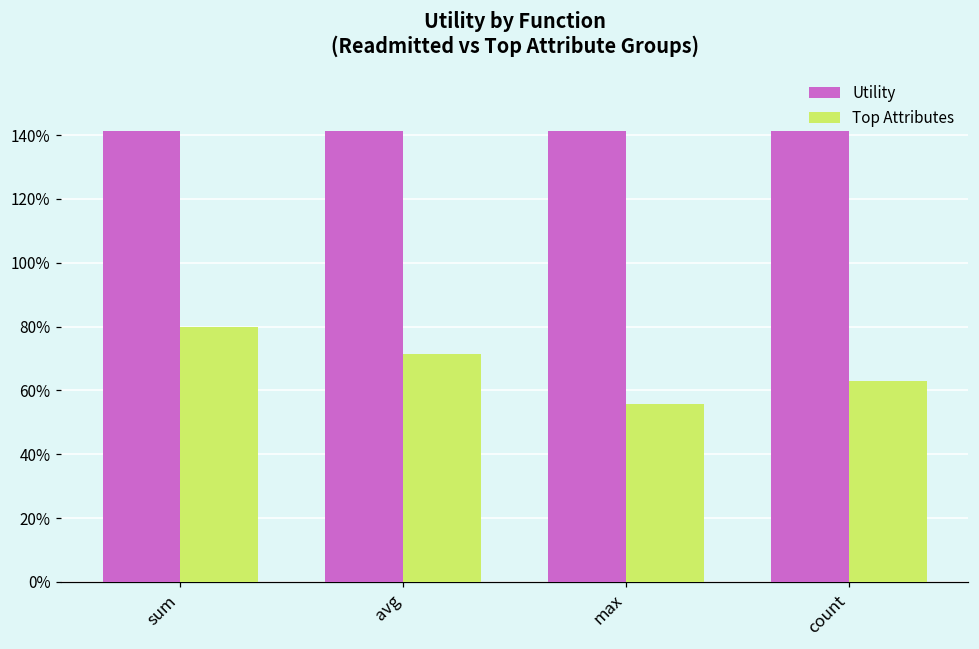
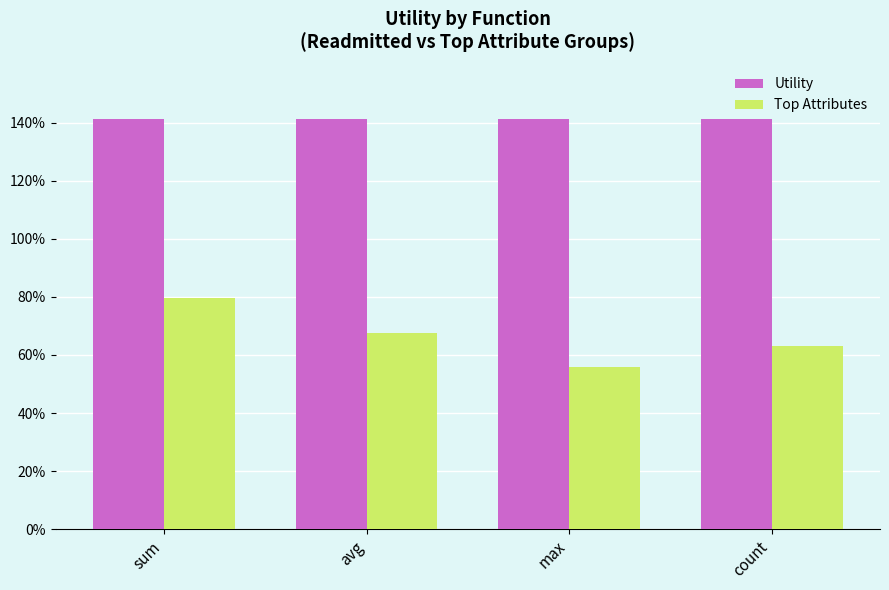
Top Attributes, avg: 71% -> 67%
